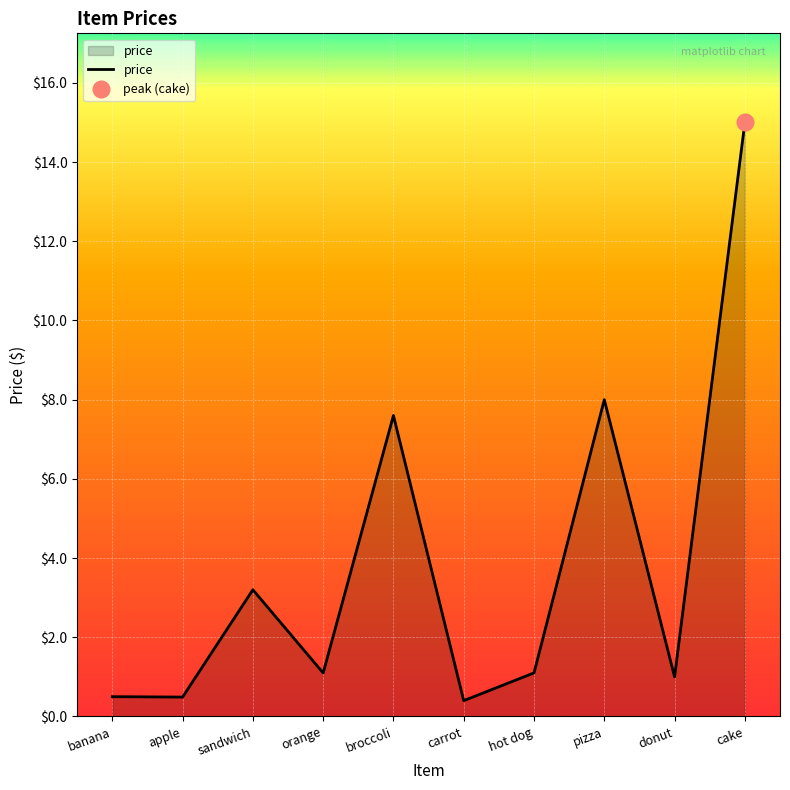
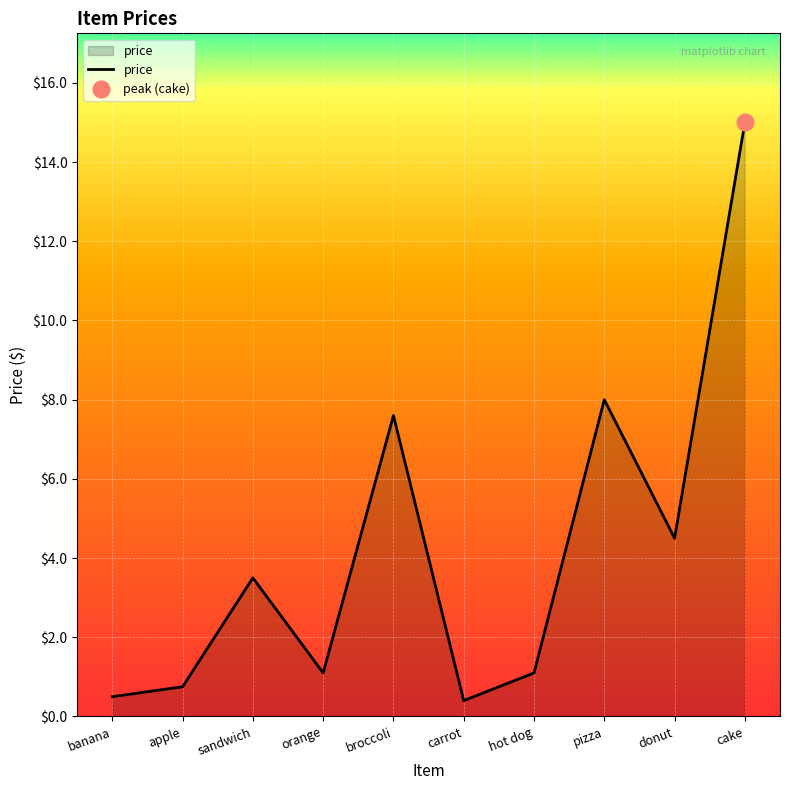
price, apple: $0.5 -> $0.8
price, sandwich: $3.2 -> $3.5
price, donut: $1.0 -> $4.5
